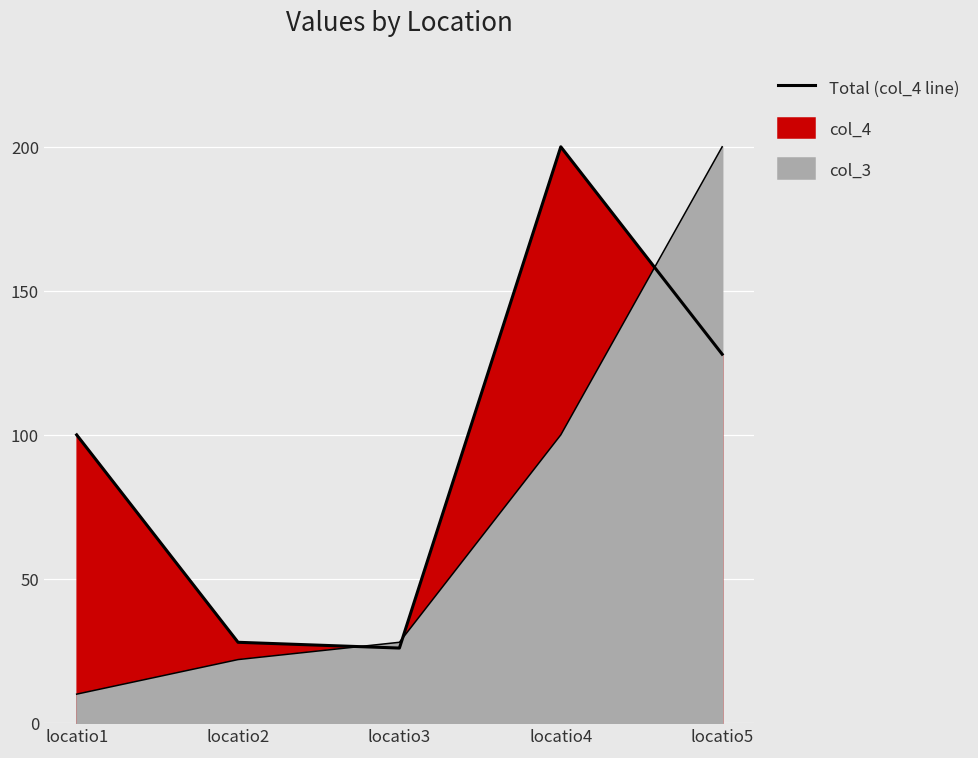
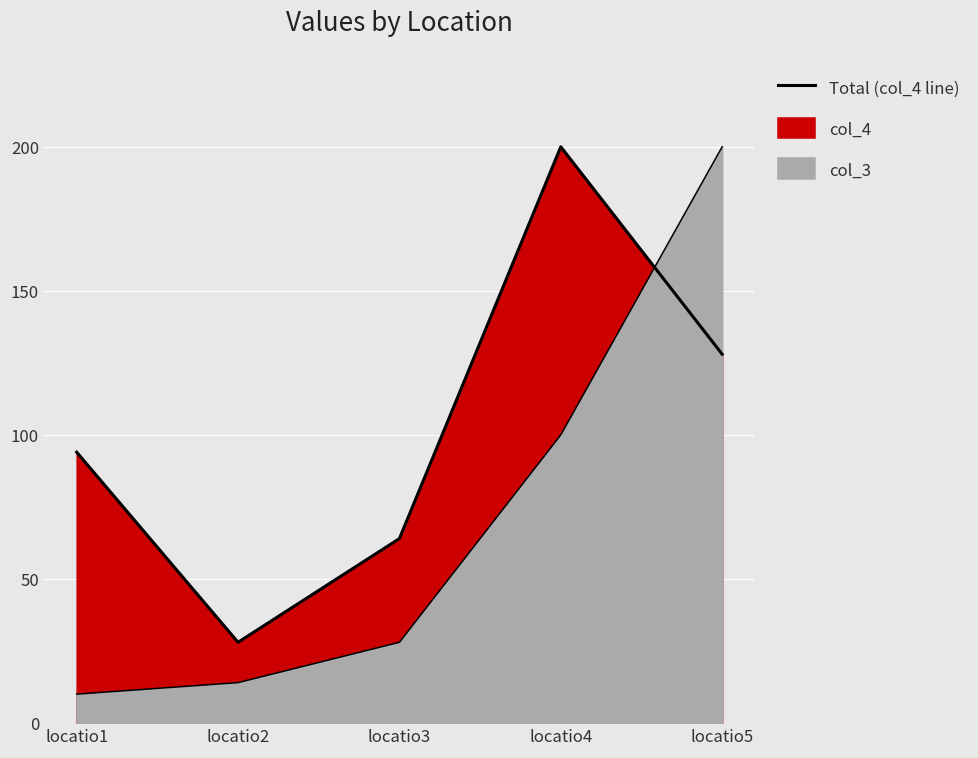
col_4, locatio1: 100 -> 94
col_3, locatio2: 22 -> 14
col_4, locatio3: 26 -> 64
